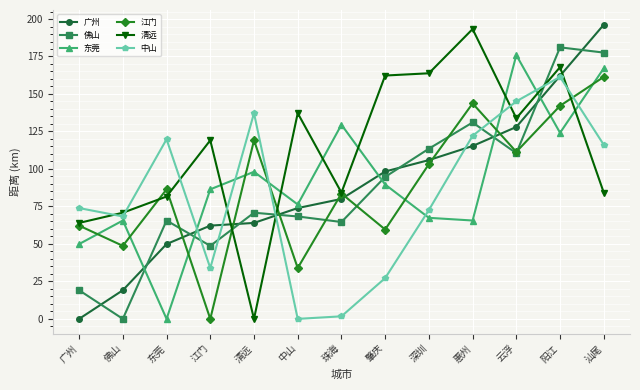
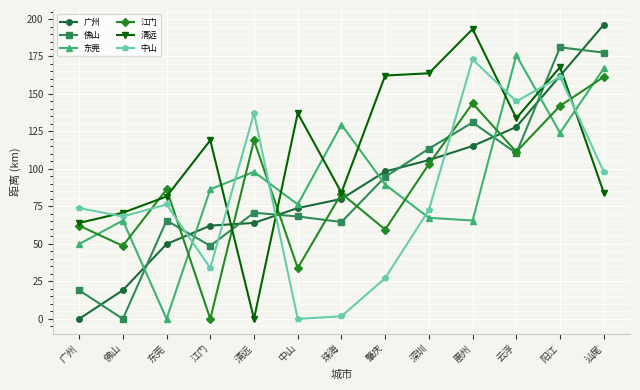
中山, 东莞: 120 -> 76
中山, 惠州: 122 -> 173
中山, 汕尾: 116 -> 98
